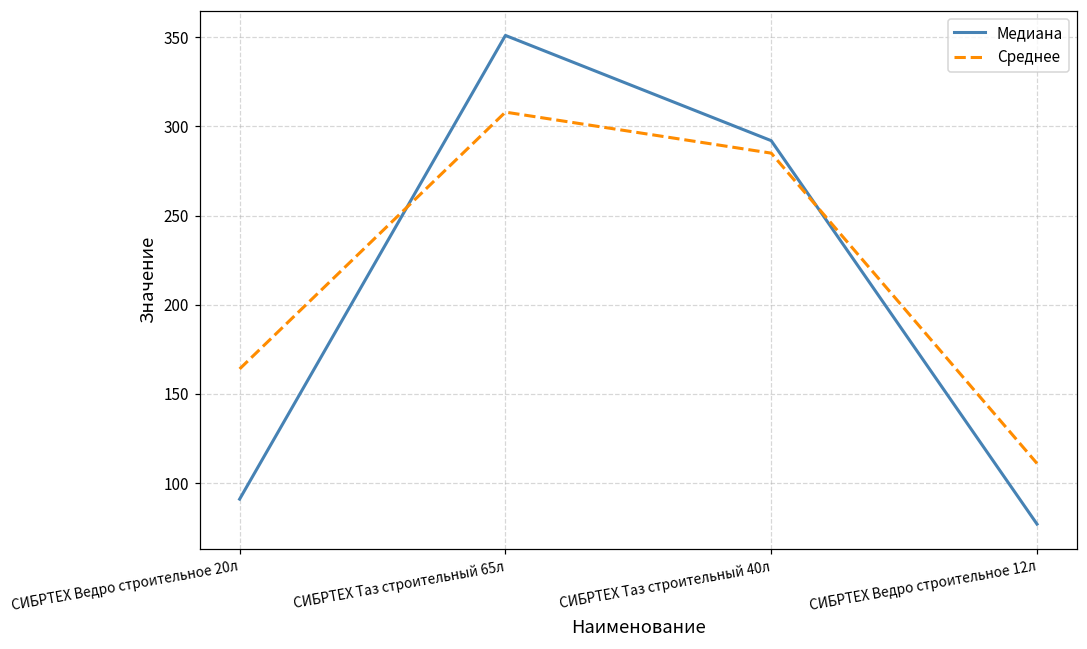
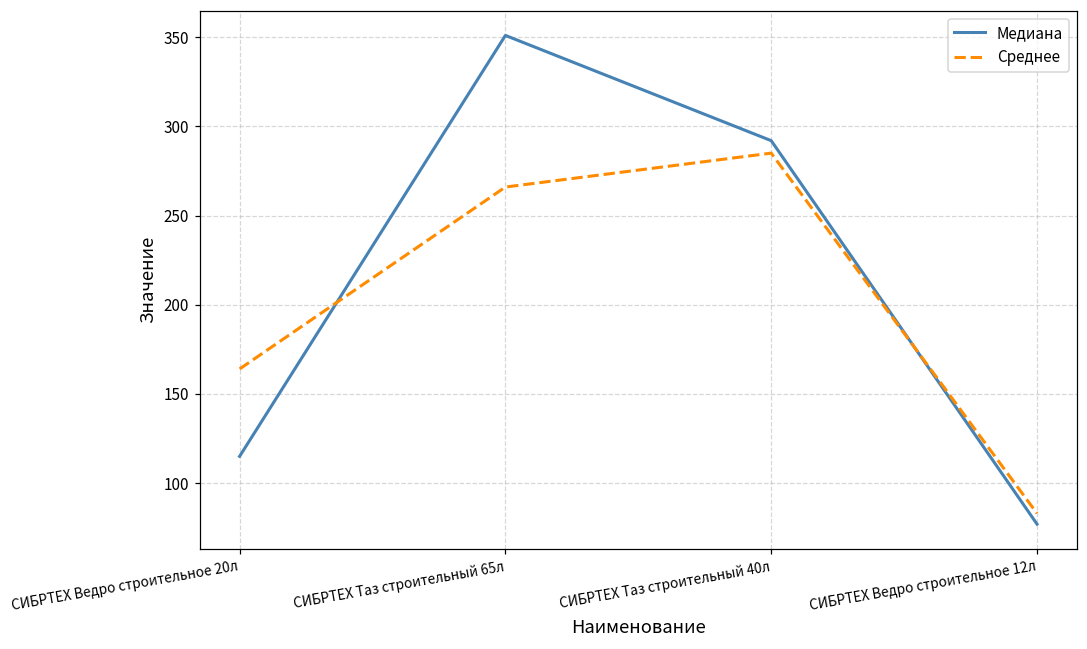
Медиана, СИБРТЕХ Ведро строительное 20л: 91 -> 115
Среднее, СИБРТЕХ Таз строительный 65л: 308 -> 266
Среднее, СИБРТЕХ Ведро строительное 12л: 111 -> 83
